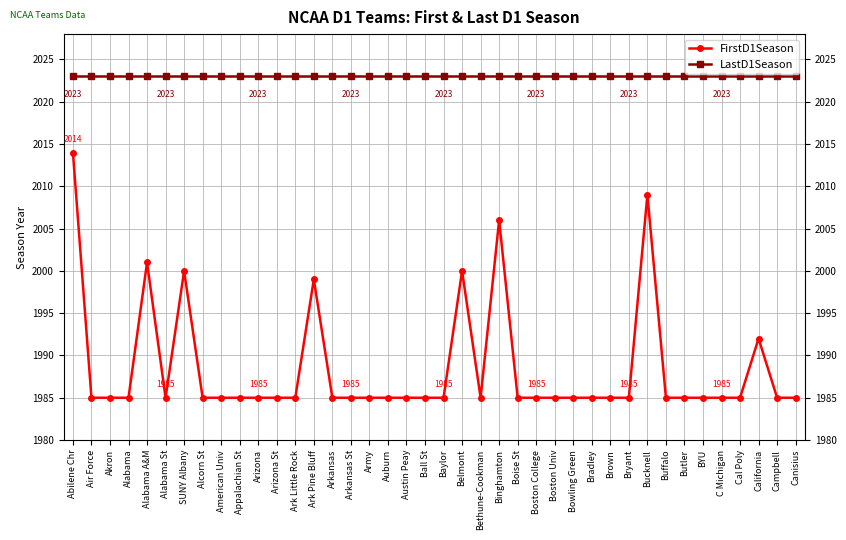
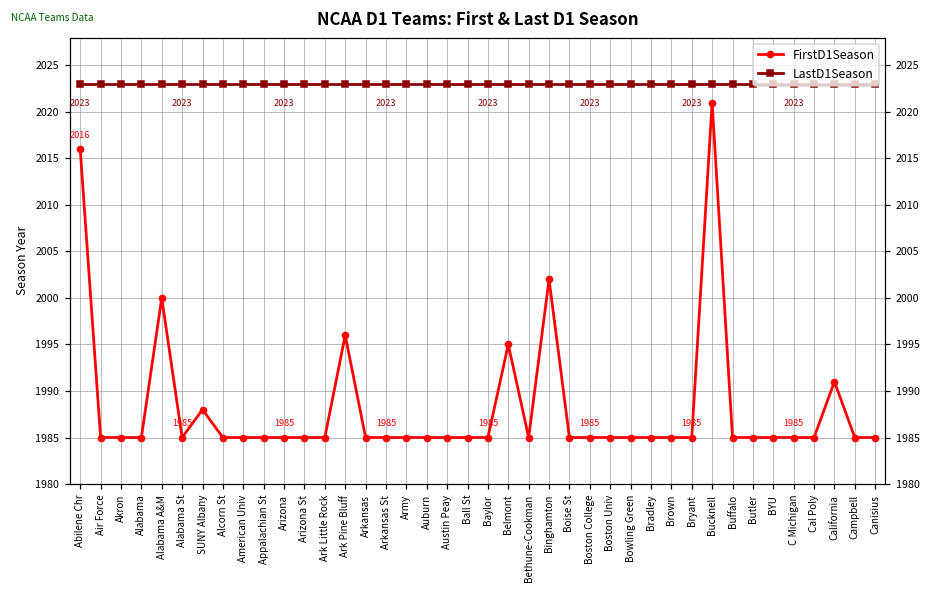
FirstD1Season, Abilene Chr: 2014 -> 2016
FirstD1Season, Alabama A&M: 2001 -> 2000
FirstD1Season, SUNY Albany: 2000 -> 1988
FirstD1Season, Ark Pine Bluff: 1999 -> 1996
FirstD1Season, Belmont: 2000 -> 1995
FirstD1Season, Binghamton: 2006 -> 2002
FirstD1Season, Bucknell: 2009 -> 2021
FirstD1Season, California: 1992 -> 1991
